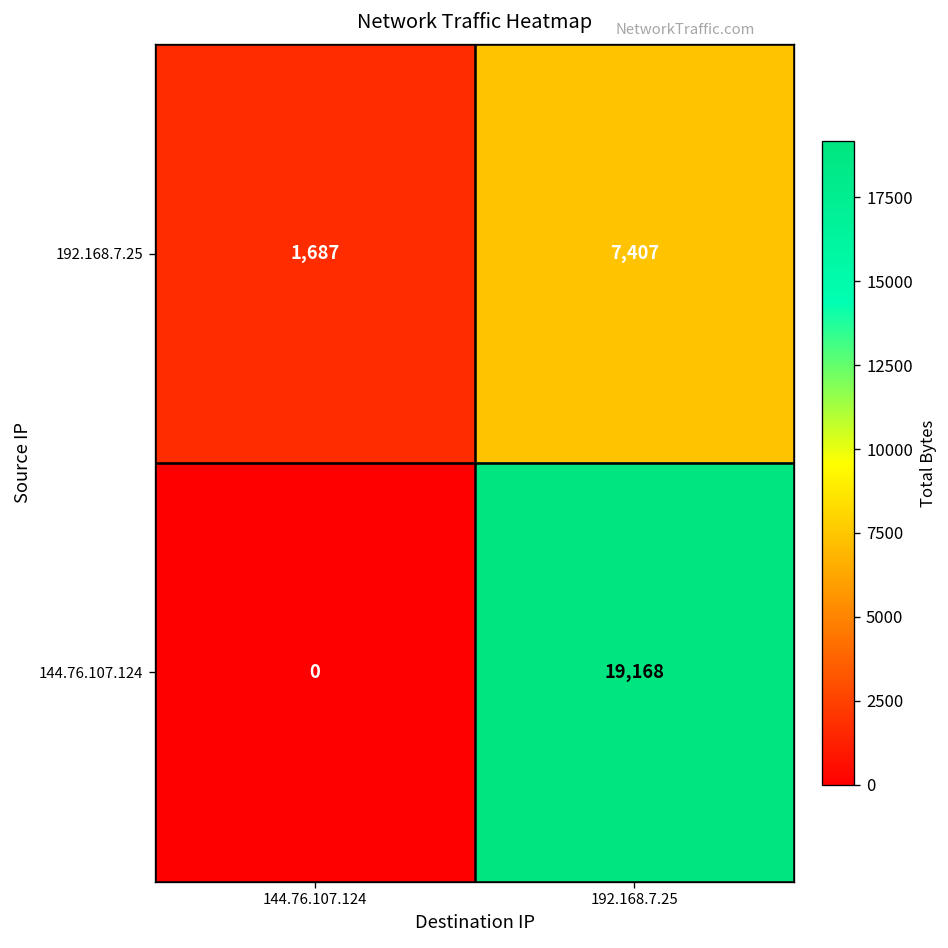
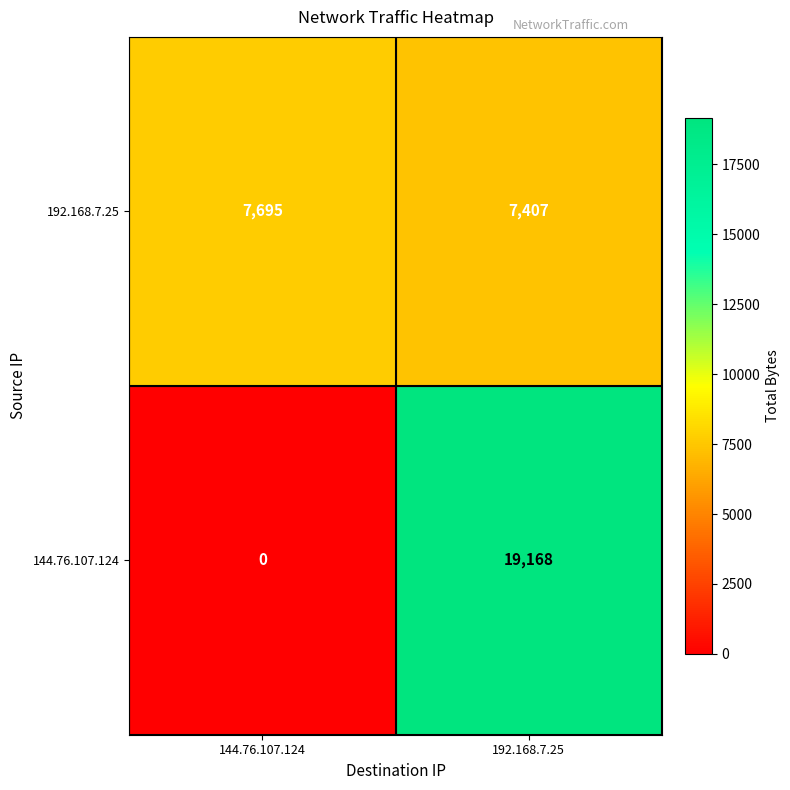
192.168.7.25, 144.76.107.124: 1,687 -> 7,695
